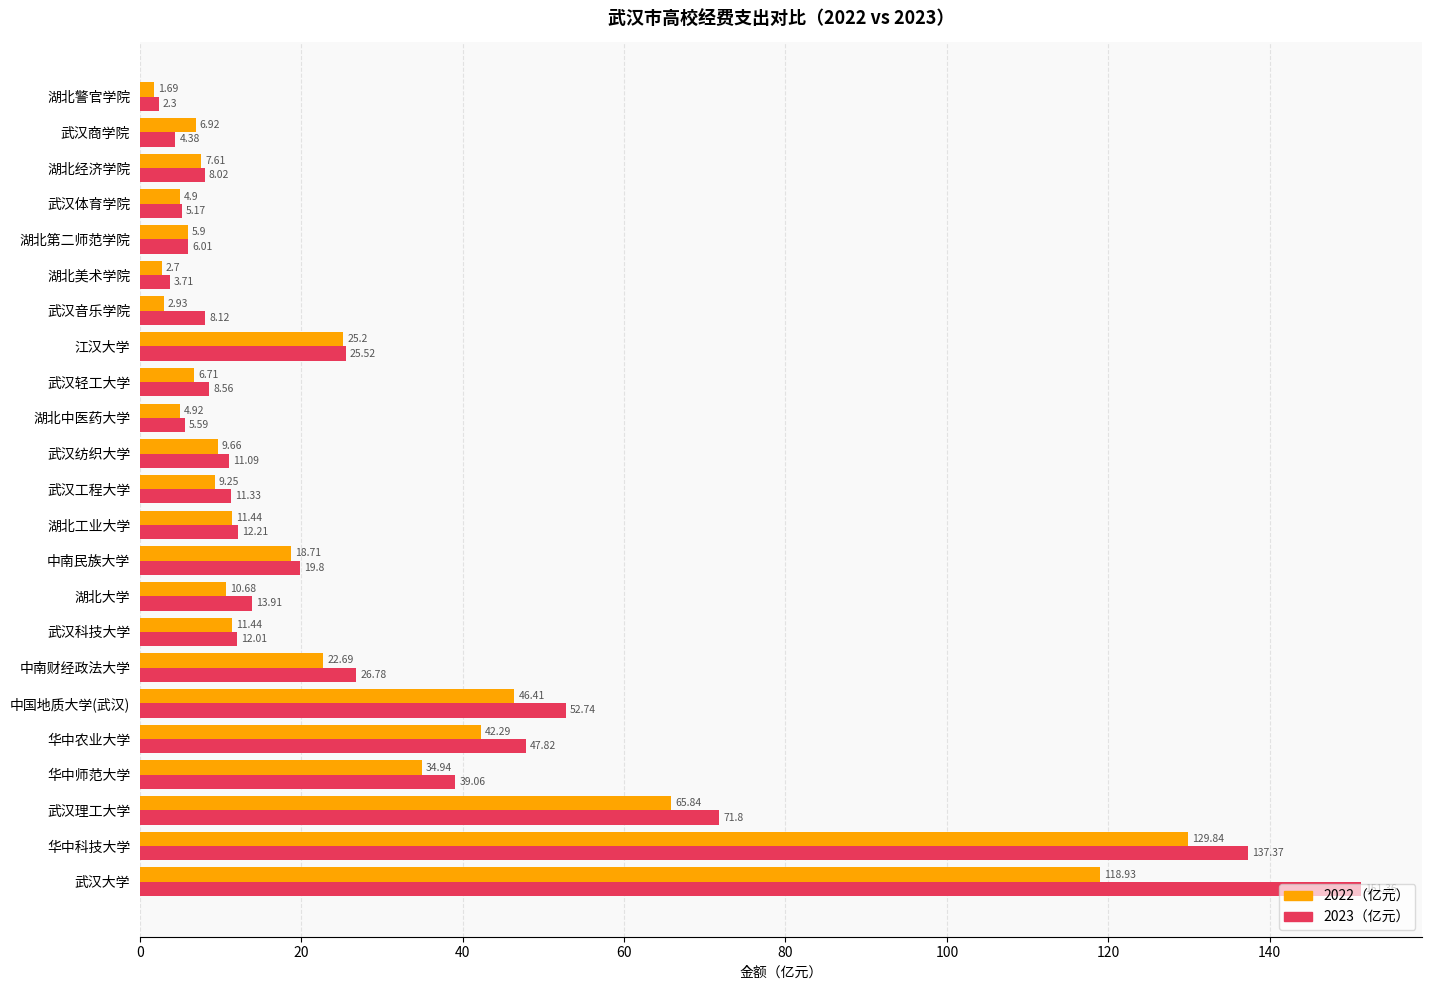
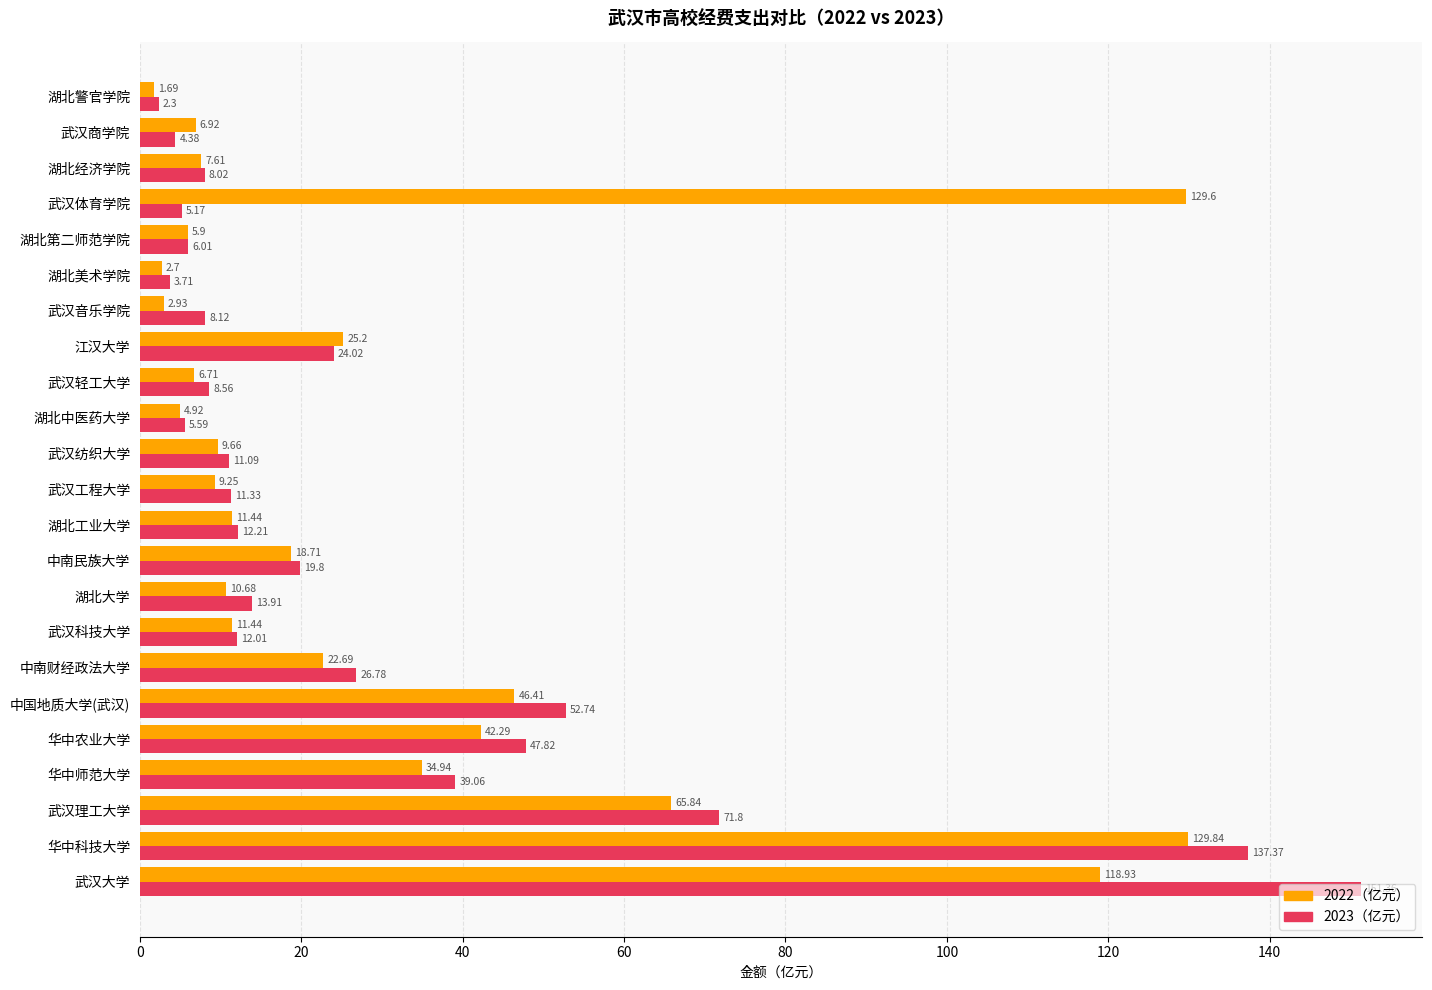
2022（亿元）, 武汉体育学院: 4.9 -> 129.6
2023（亿元）, 江汉大学: 25.52 -> 24.02
